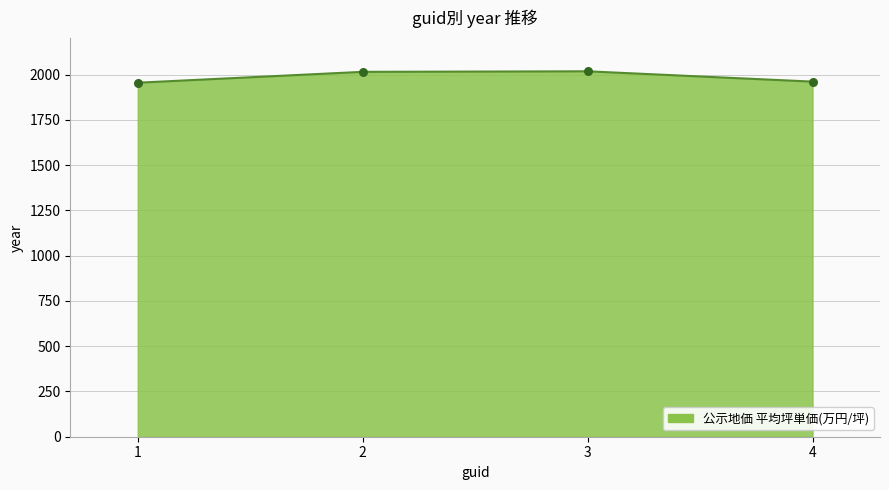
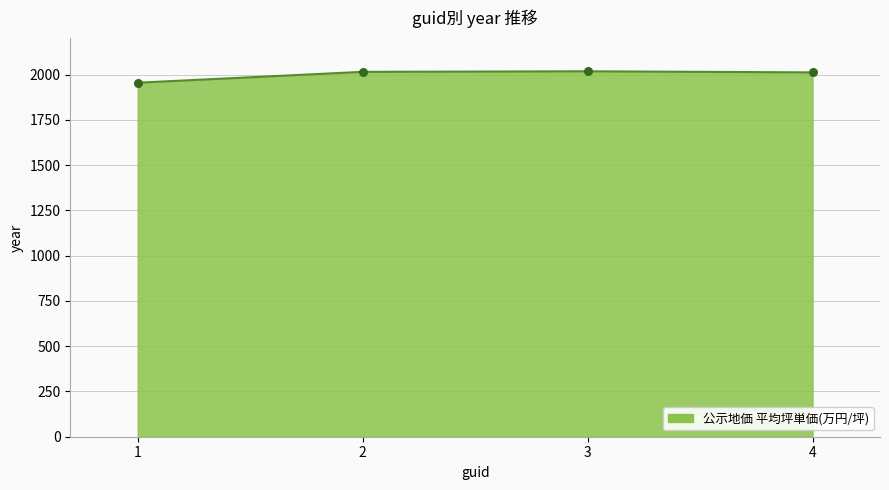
4: 1960 -> 2010
